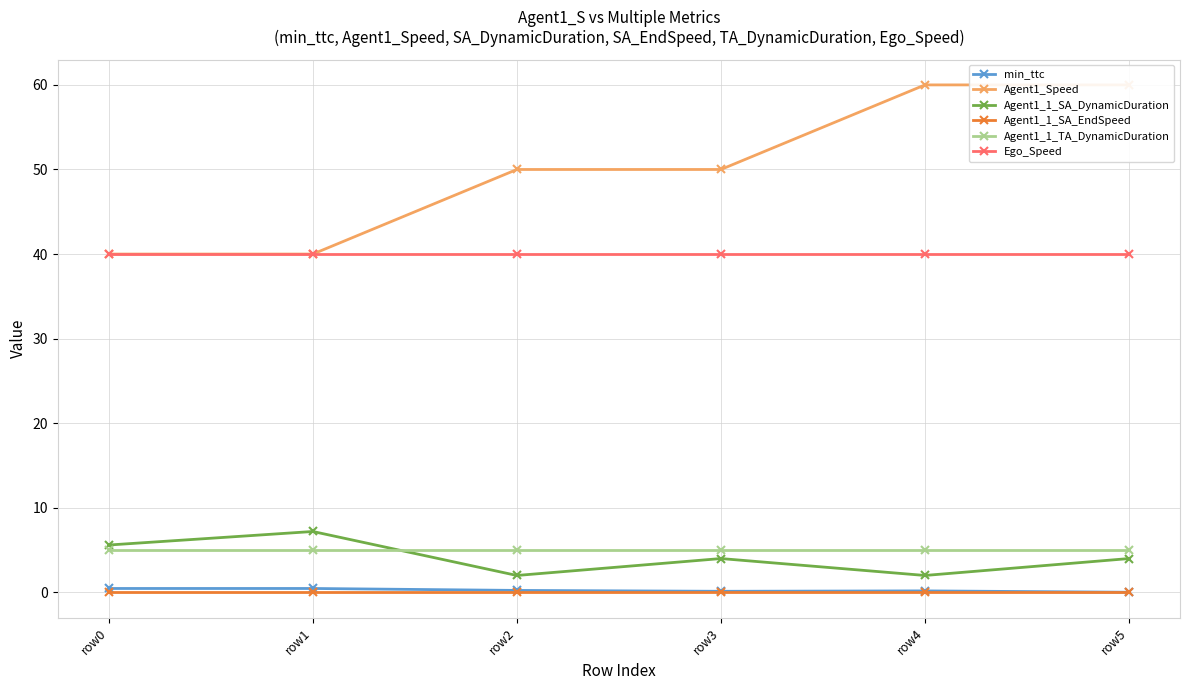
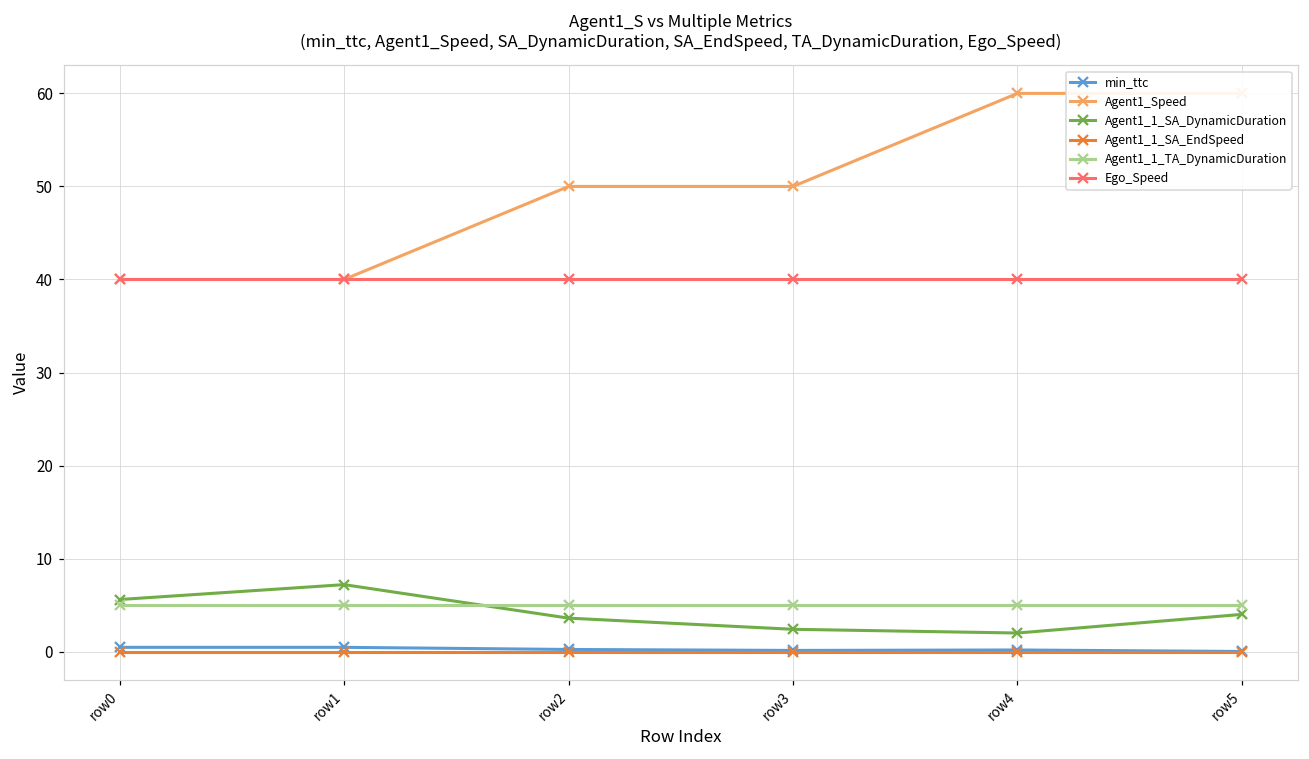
Agent1_1_SA_DynamicDuration, row2: 2 -> 4
Agent1_1_SA_DynamicDuration, row3: 4 -> 2
